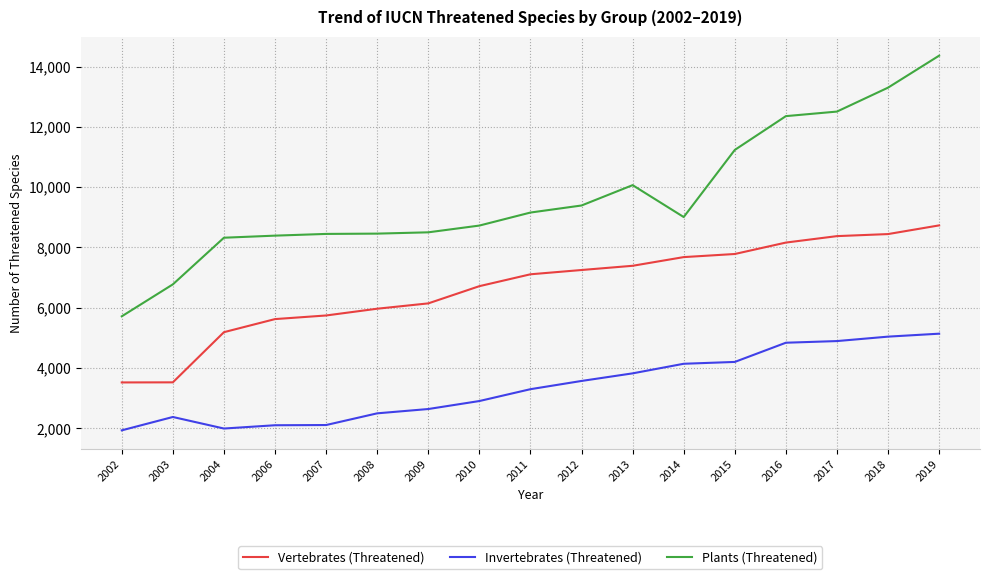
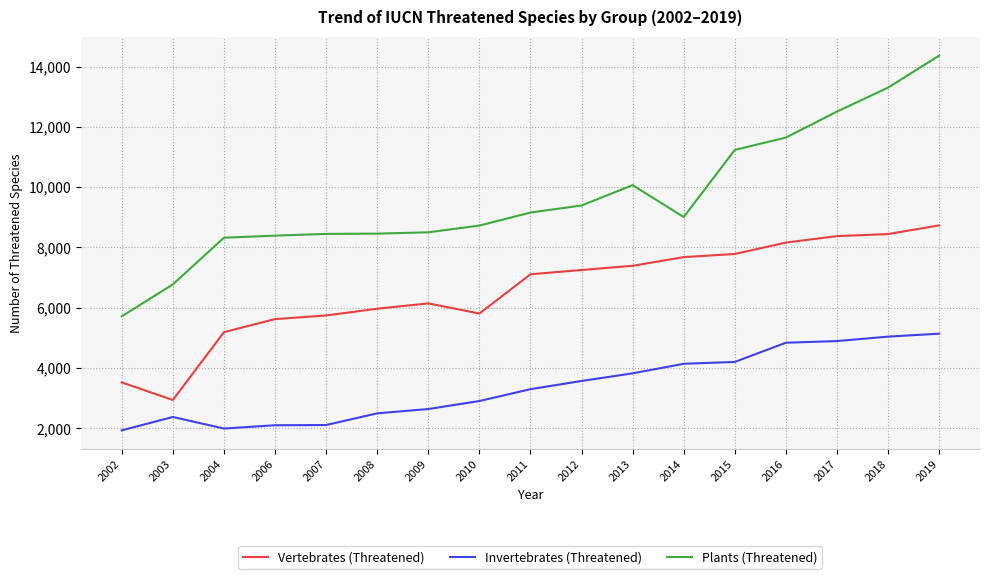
Vertebrates (Threatened), 2003: 3,500 -> 2,900
Vertebrates (Threatened), 2010: 6,700 -> 5,800
Plants (Threatened), 2016: 12,400 -> 11,600
